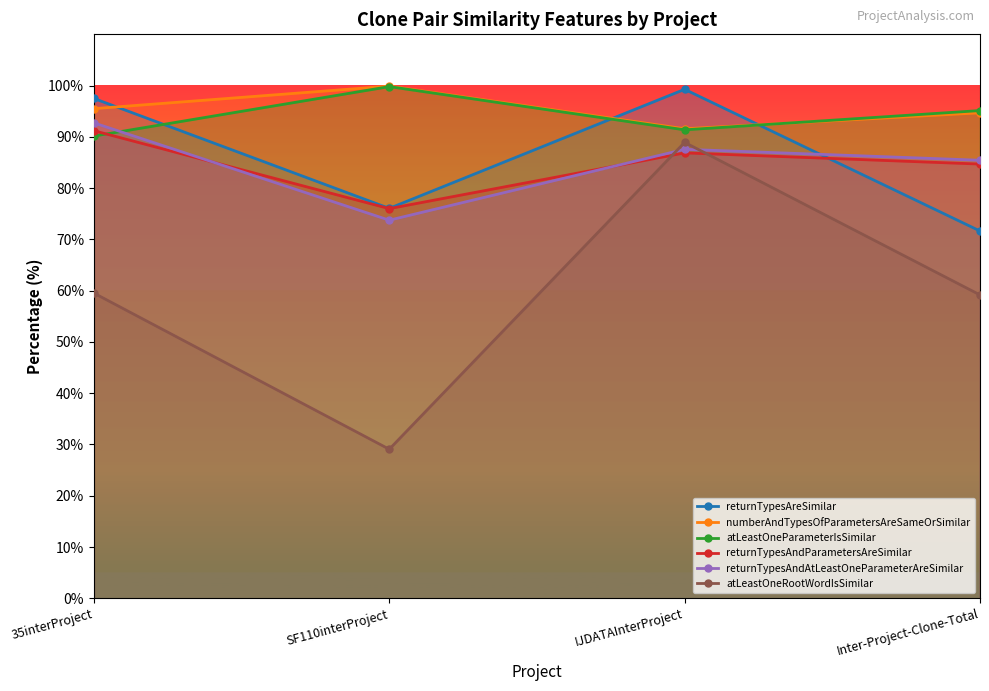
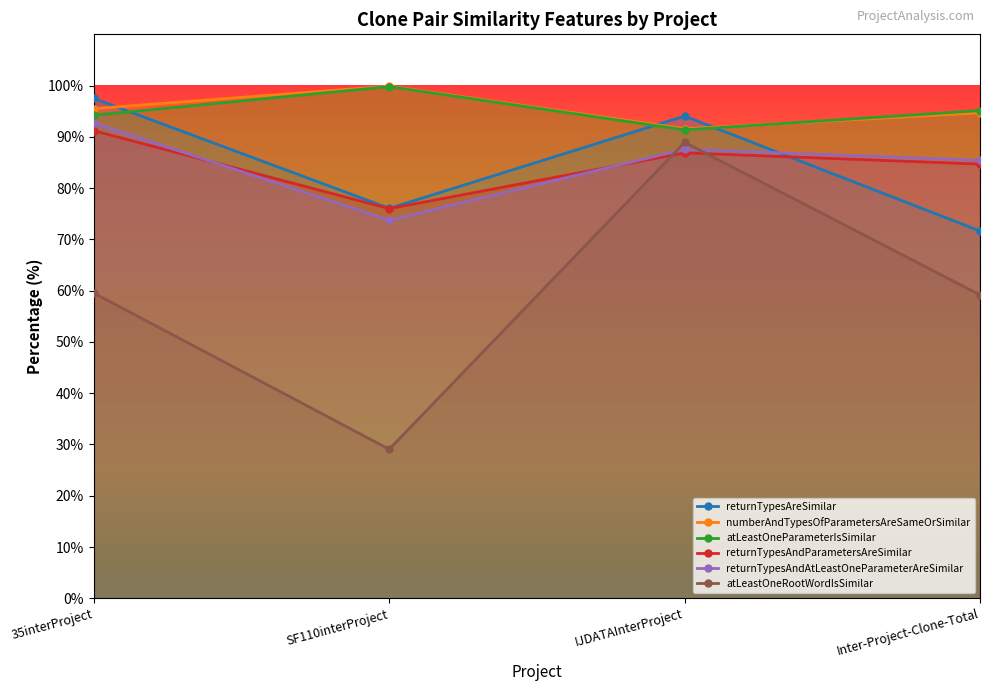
atLeastOneParameterIsSimilar, 35interProject: 90% -> 94%
returnTypesAreSimilar, IJDATAInterProject: 99% -> 94%
